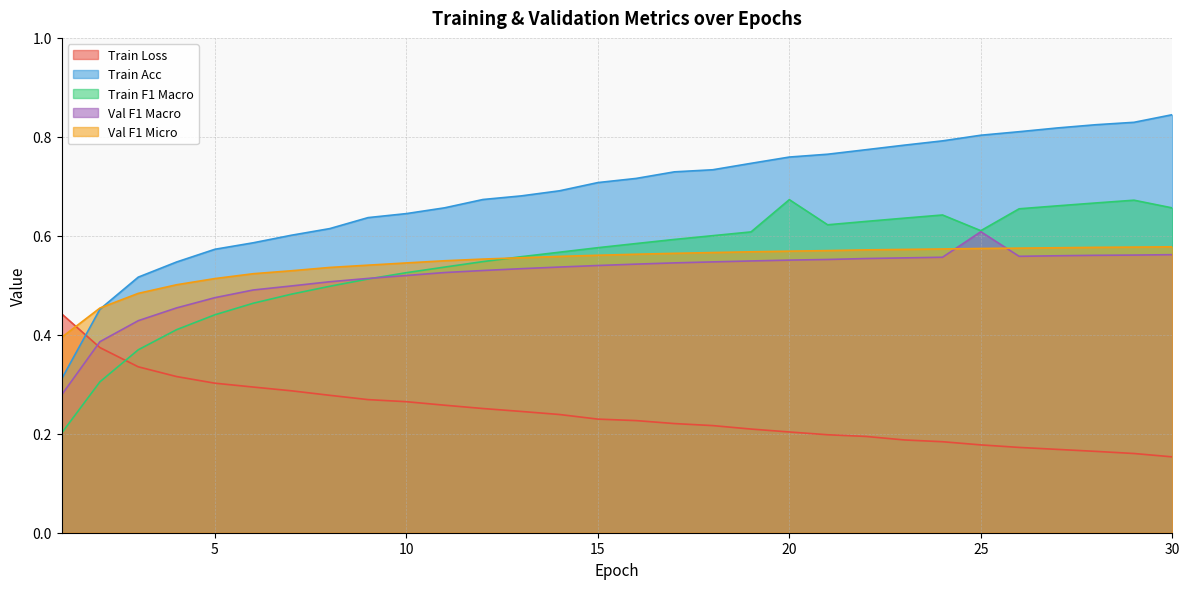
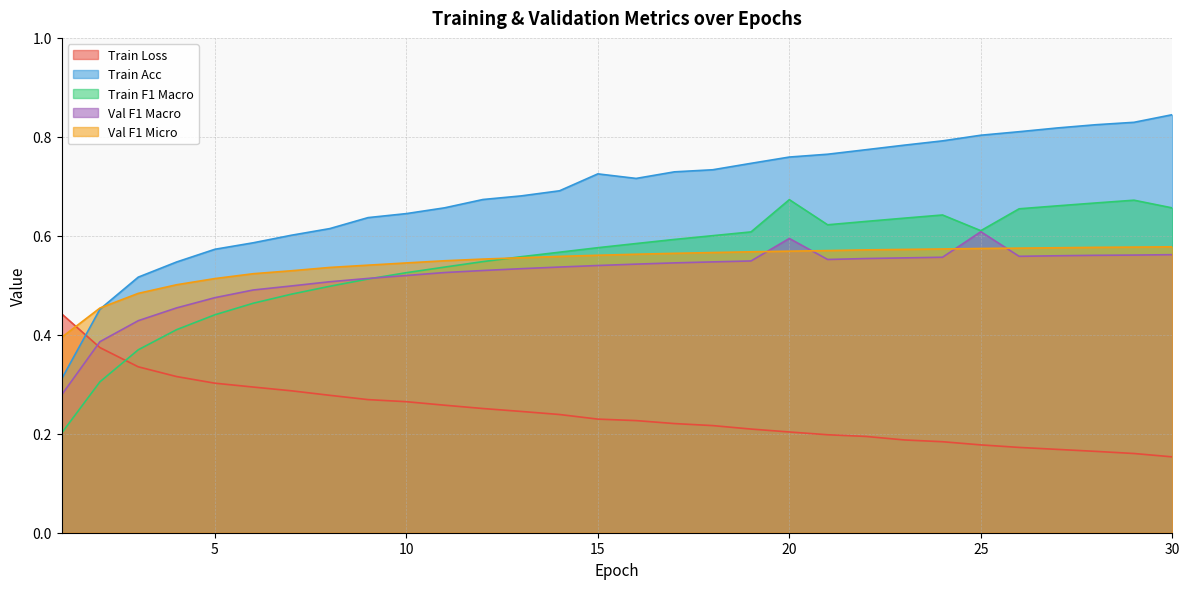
Train Acc, 15: 0.71 -> 0.73
Val F1 Macro, 20: 0.55 -> 0.59
